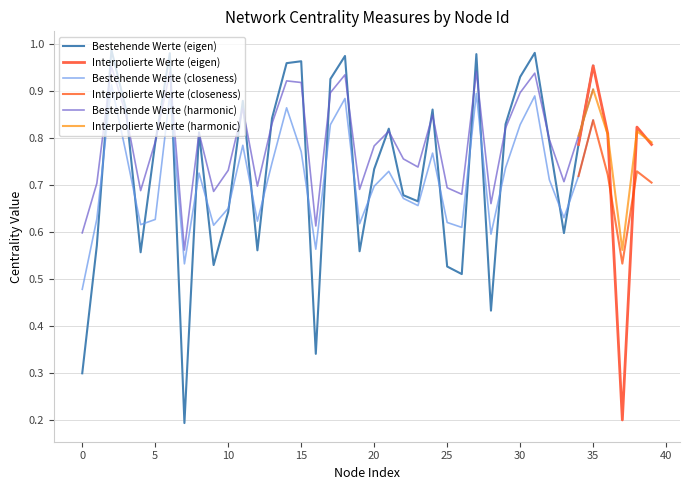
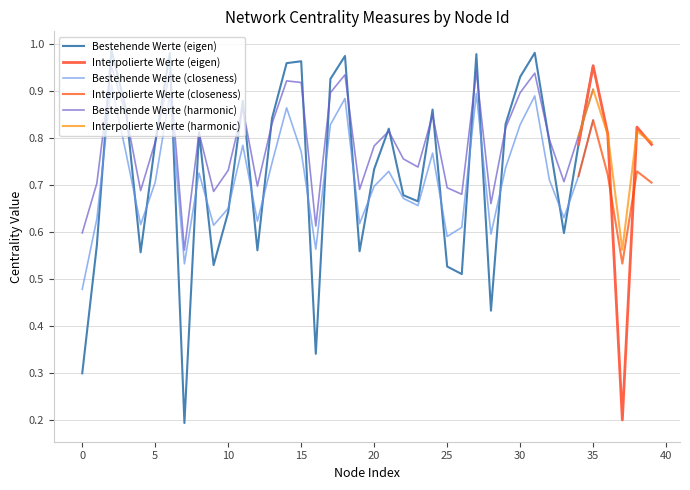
Bestehende Werte (closeness), 5: 0.63 -> 0.71
Bestehende Werte (closeness), 25: 0.62 -> 0.59
